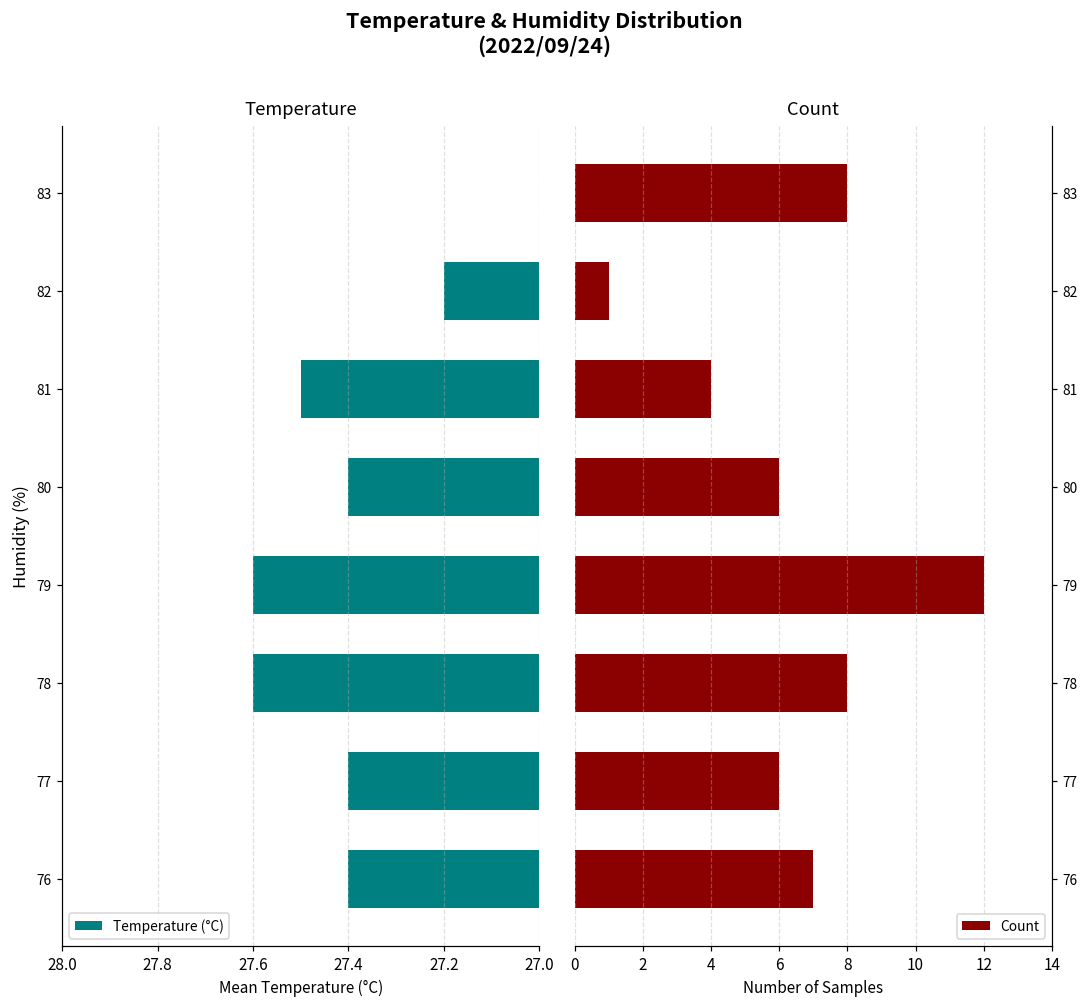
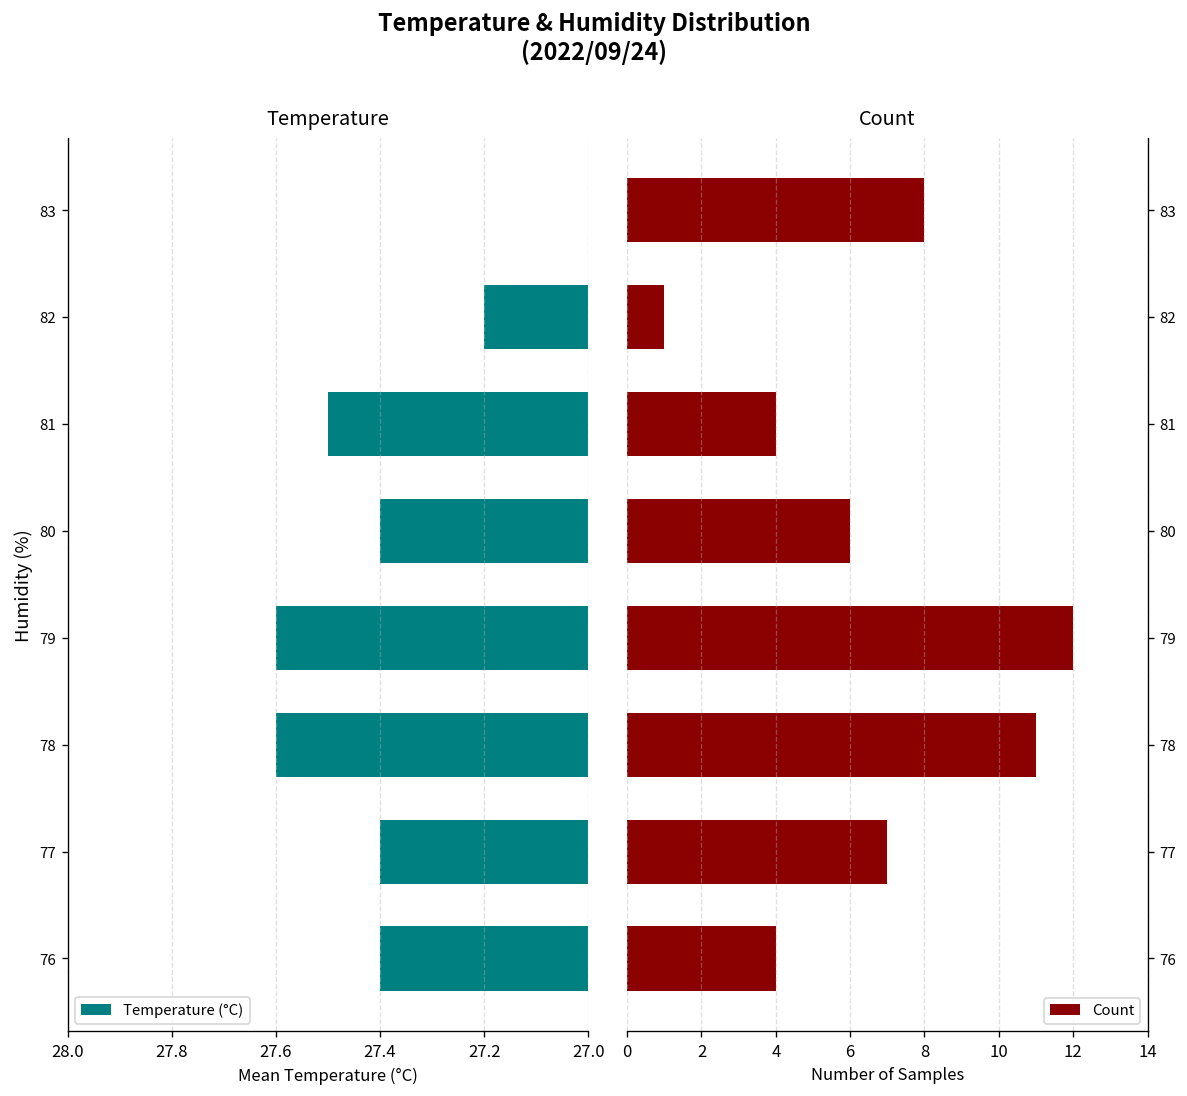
Count, 78: 8 -> 11
Count, 77: 6 -> 7
Count, 76: 7 -> 4
